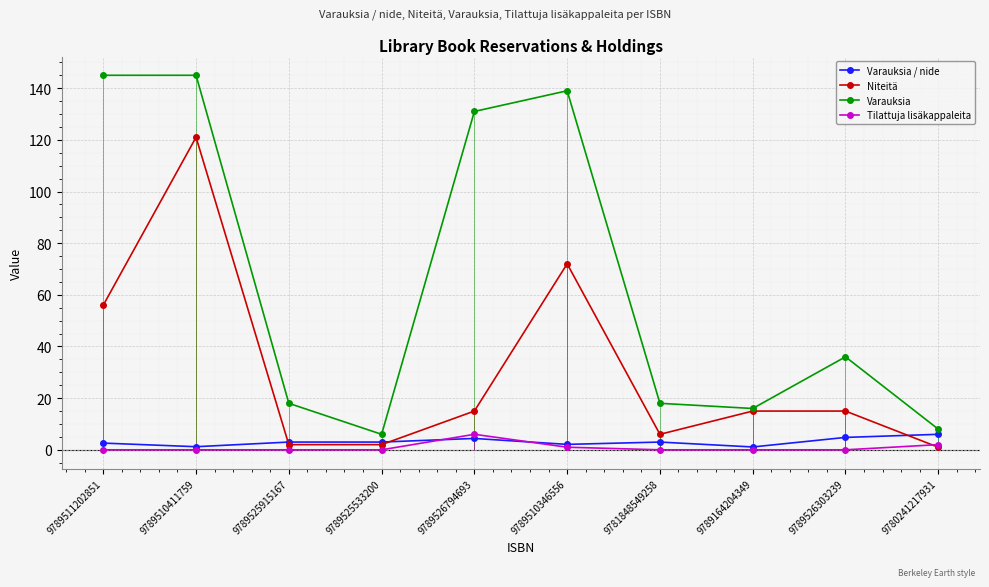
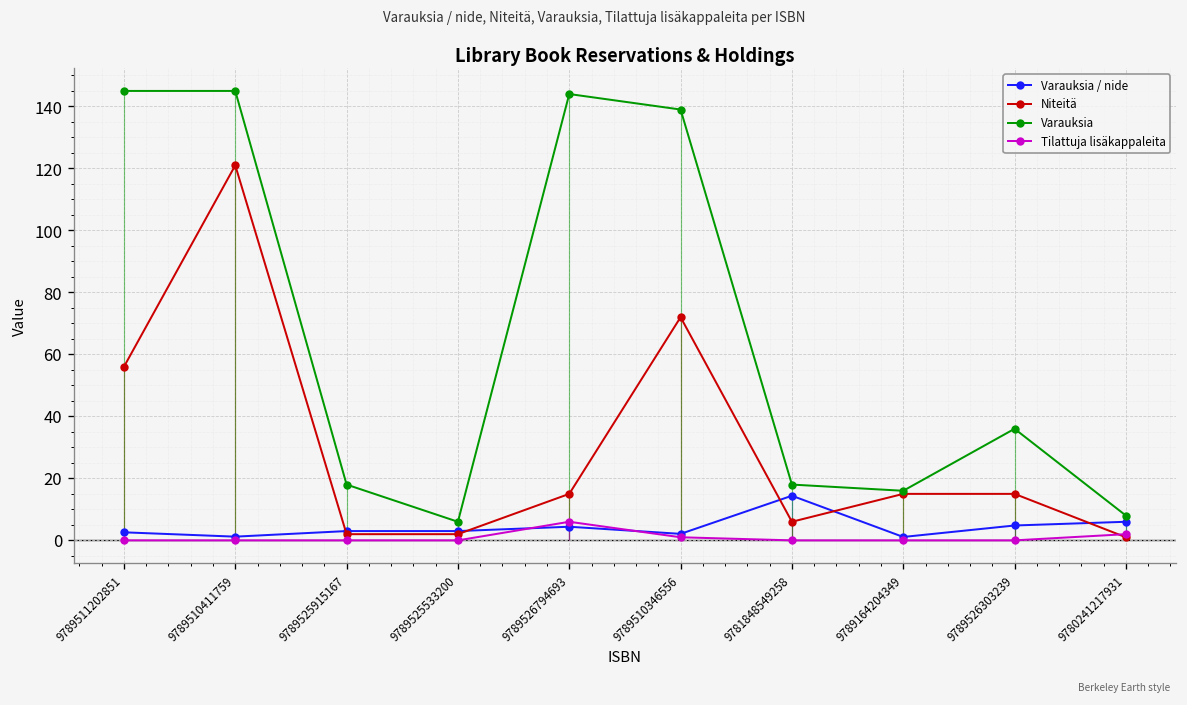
Varauksia, 9789526794693: 131 -> 144
Varauksia / nide, 9781848549258: 3 -> 14
